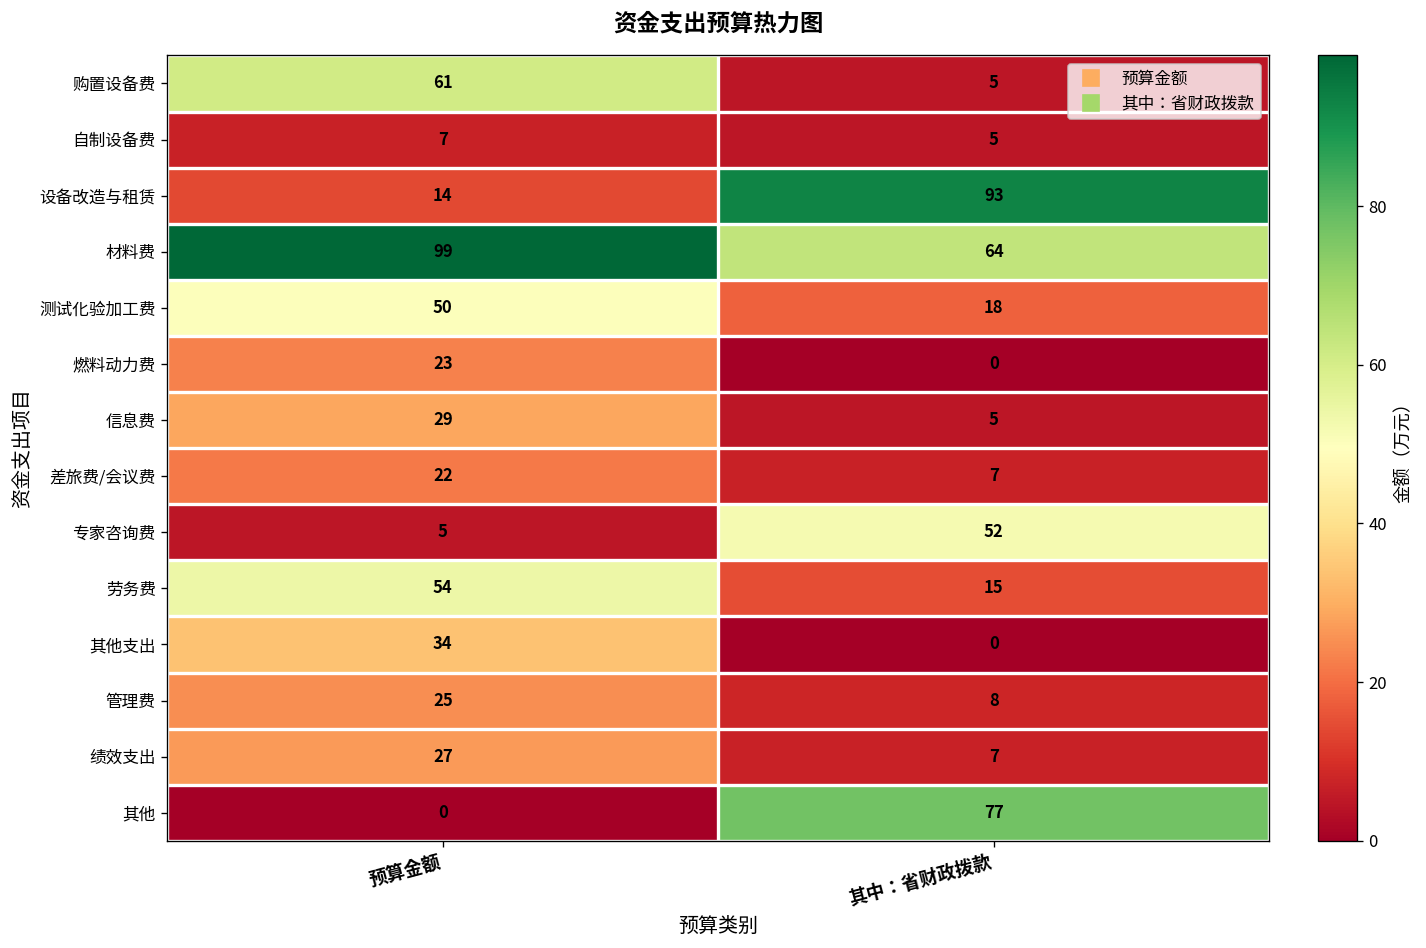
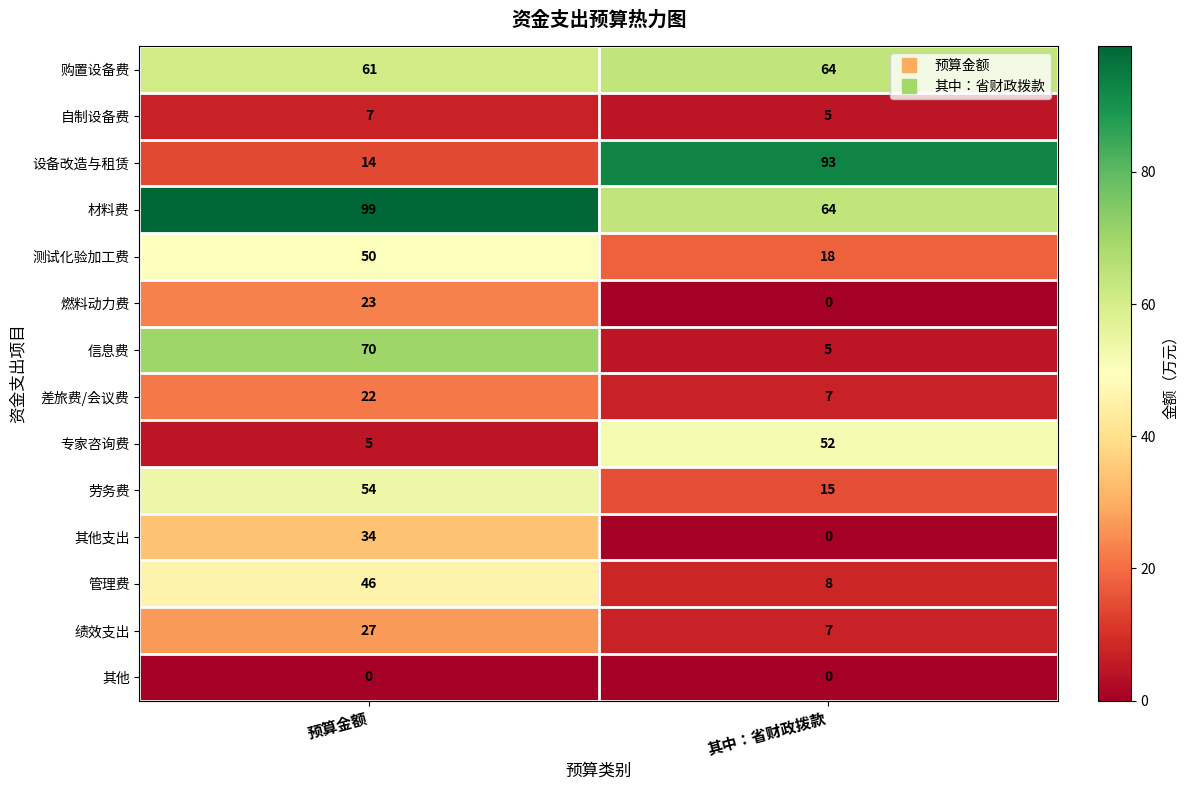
购置设备费, 其中：省财政拨款: 5 -> 64
信息费, 预算金额: 29 -> 70
管理费, 预算金额: 25 -> 46
其他, 其中：省财政拨款: 77 -> 0
